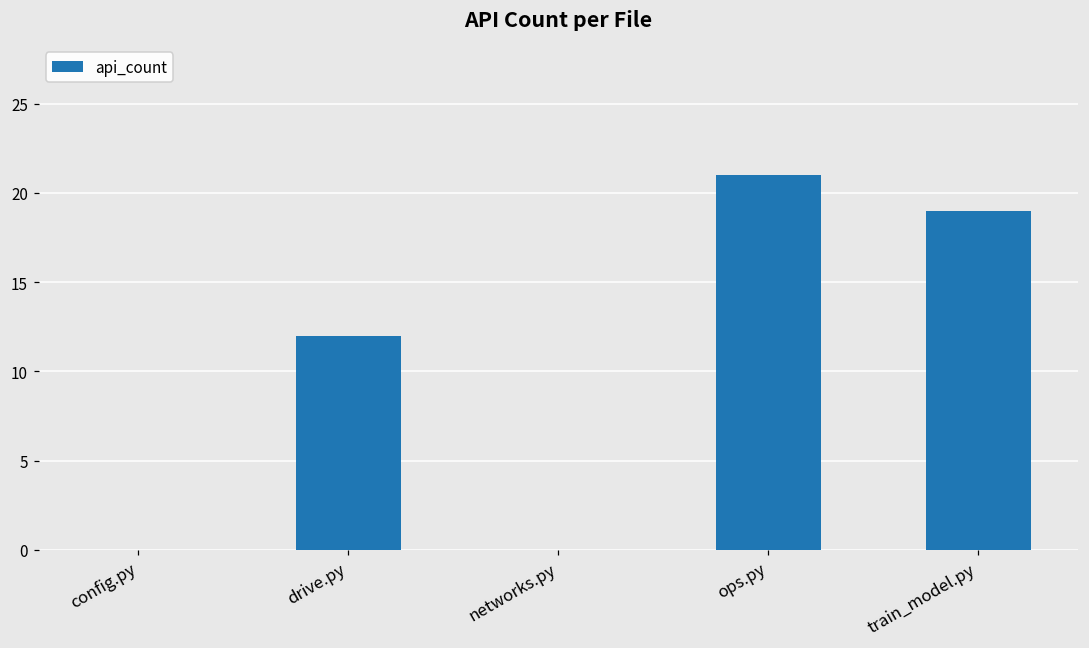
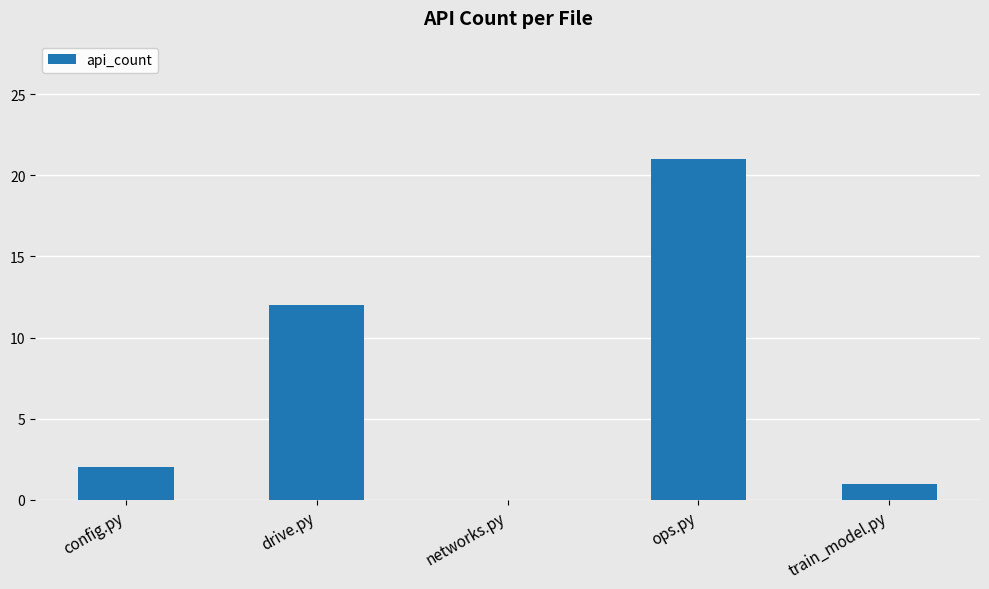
config.py: 0 -> 2
train_model.py: 19 -> 1
